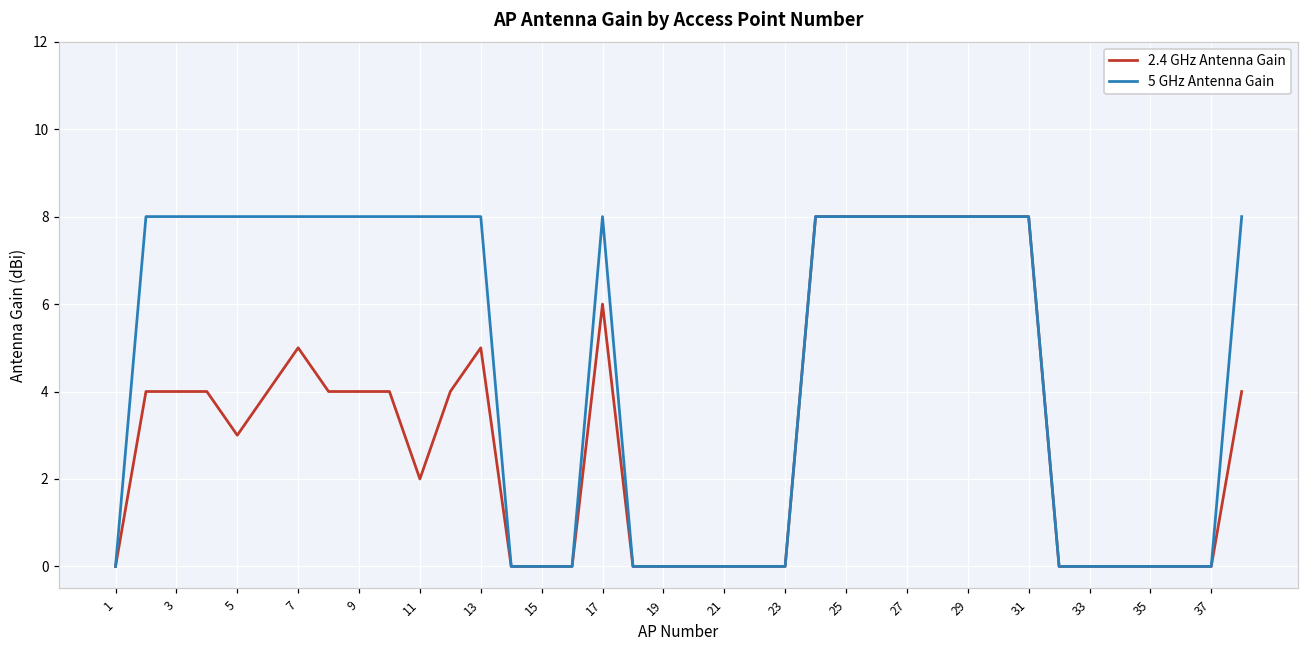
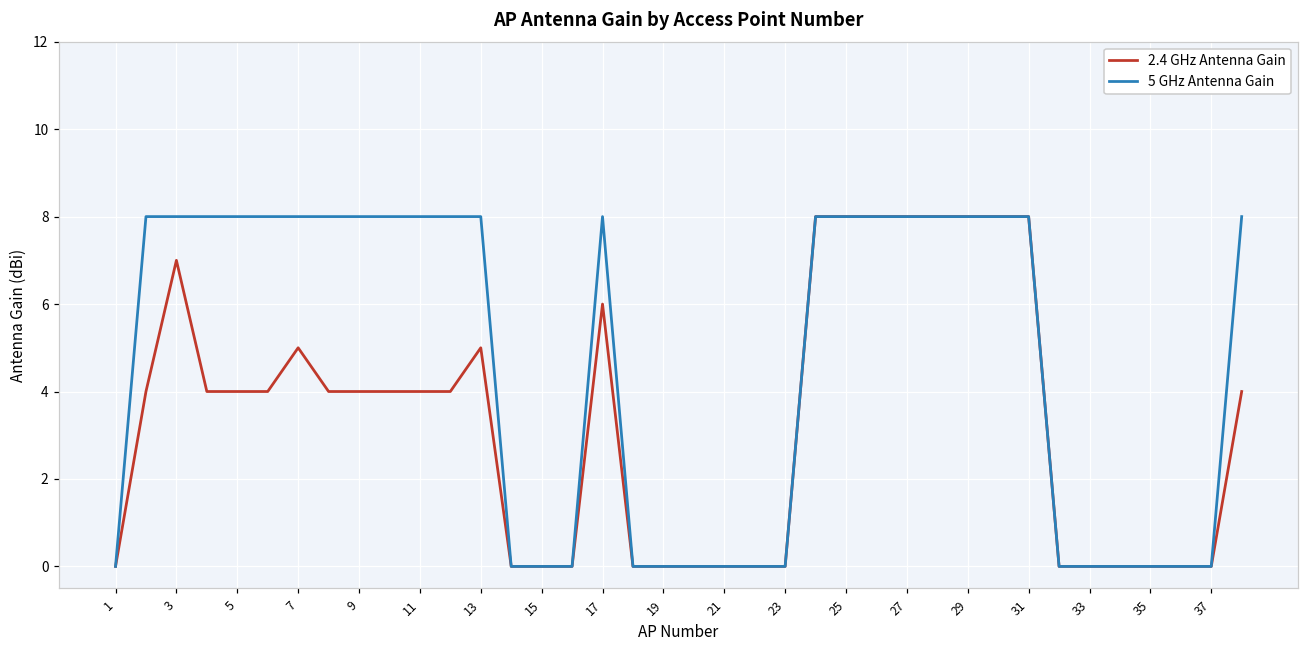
2.4 GHz Antenna Gain, 3: 4 -> 7
2.4 GHz Antenna Gain, 5: 3 -> 4
2.4 GHz Antenna Gain, 11: 2 -> 4
